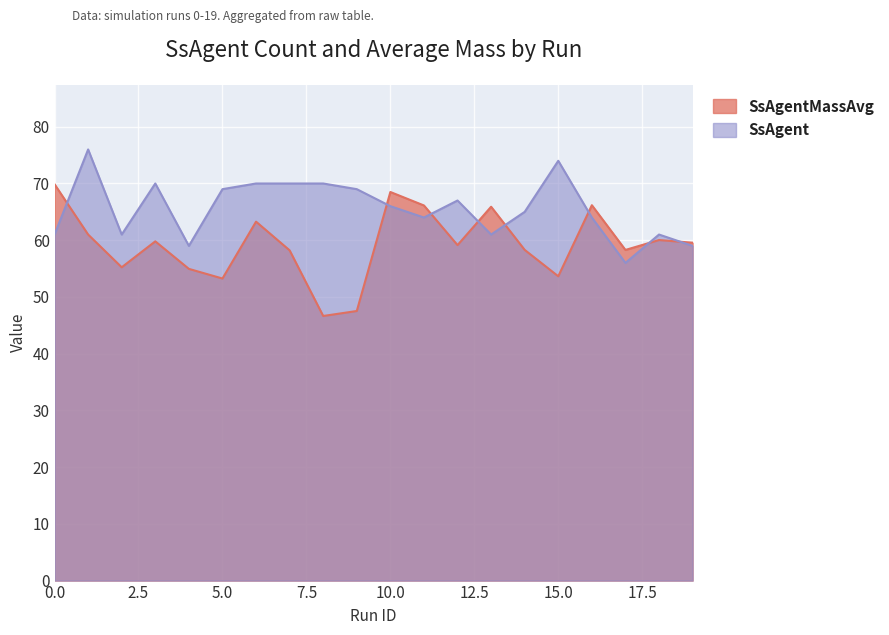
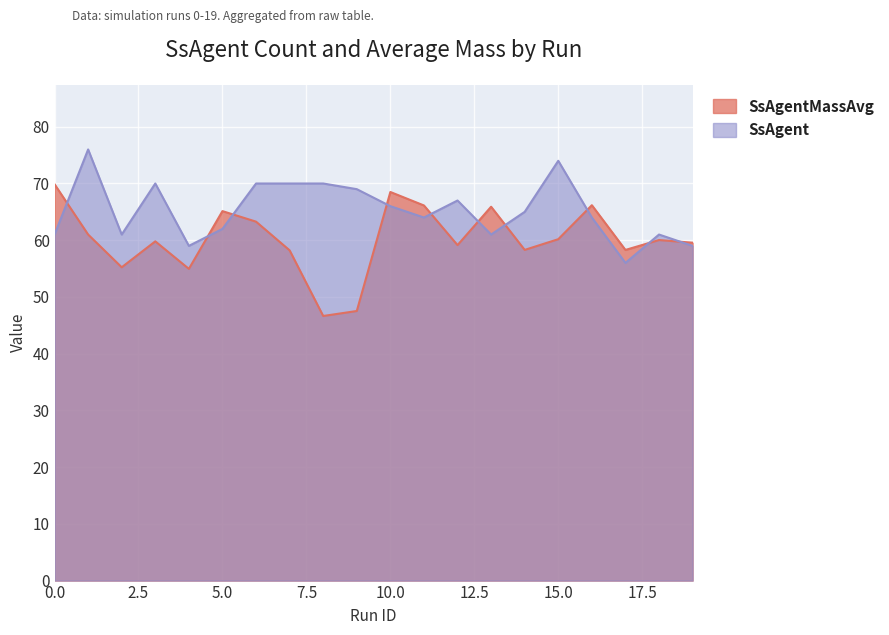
SsAgentMassAvg, 5.0: 53 -> 65
SsAgent, 5.0: 69 -> 62
SsAgentMassAvg, 15.0: 54 -> 60
